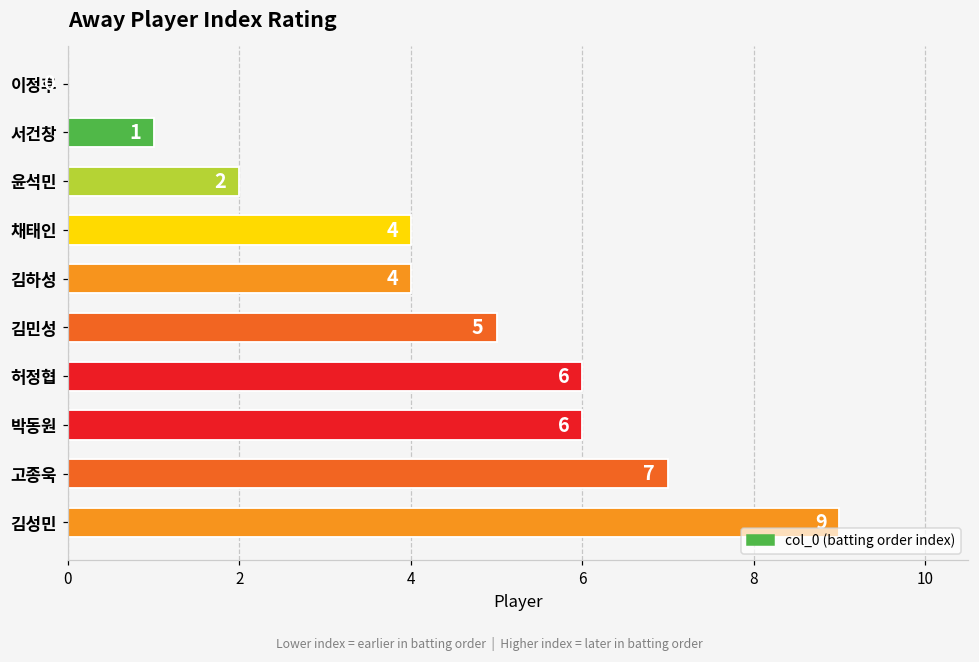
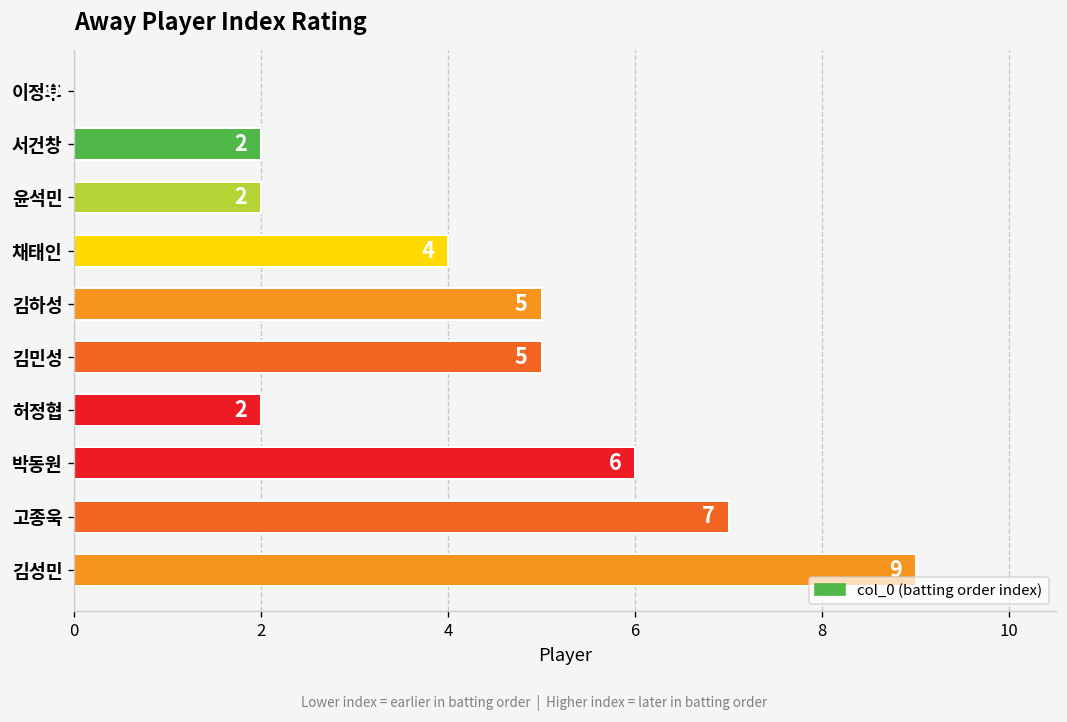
서건창: 1 -> 2
김하성: 4 -> 5
허정협: 6 -> 2
